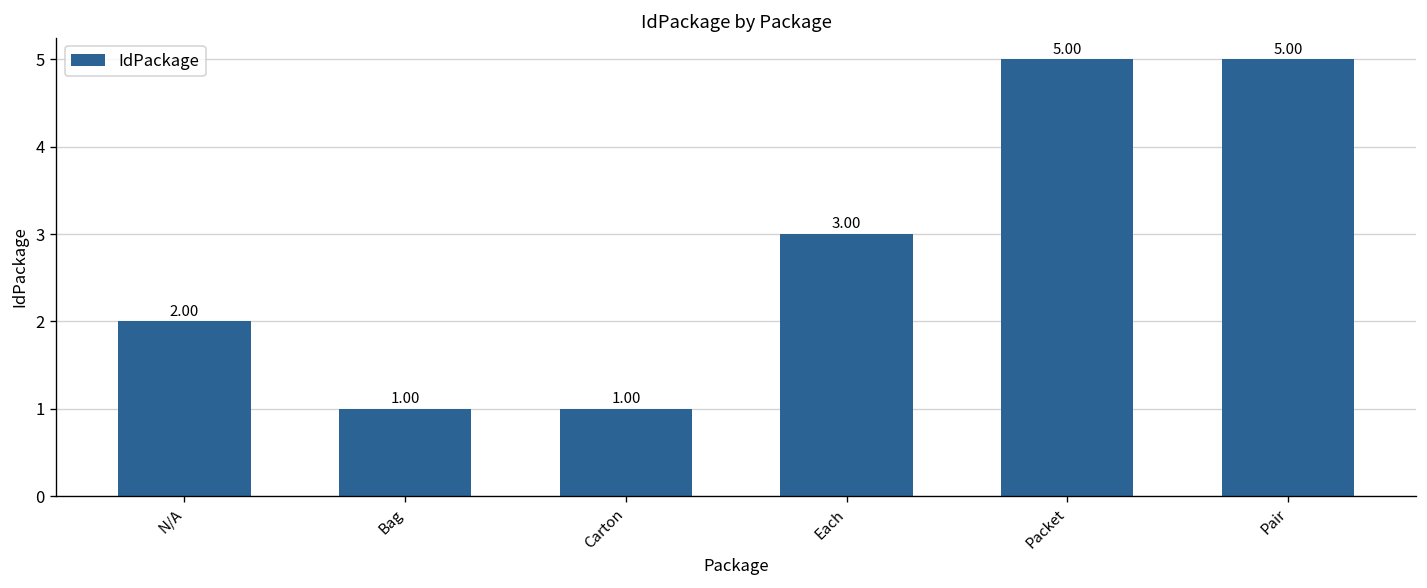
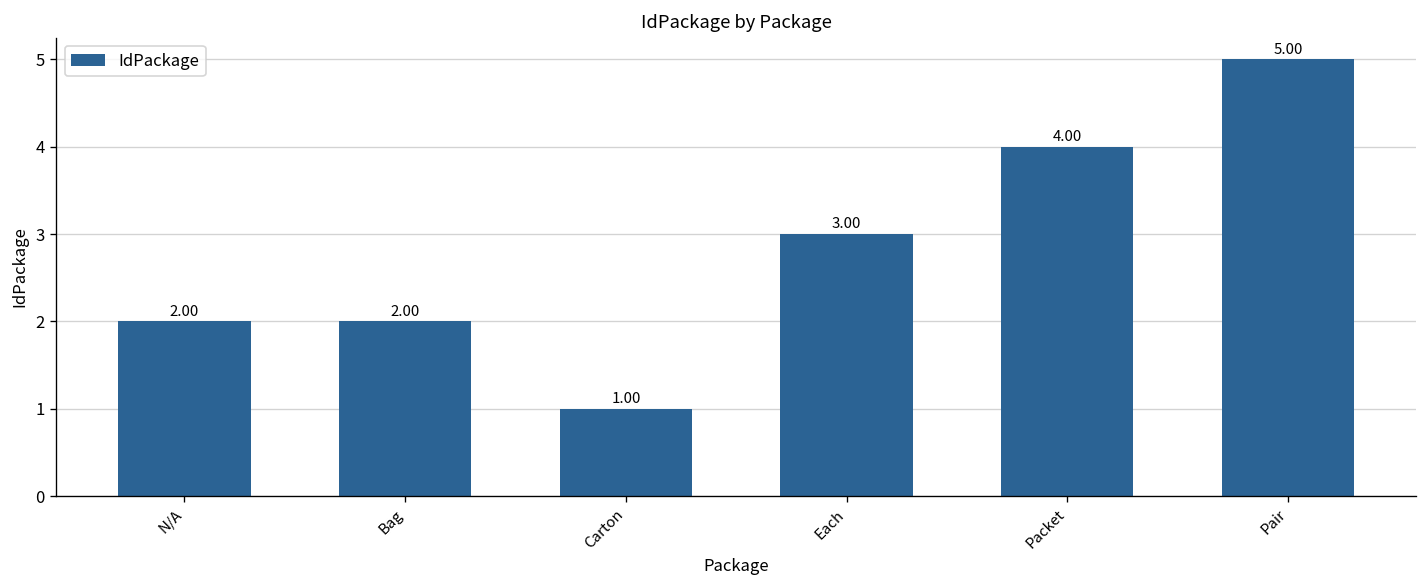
Bag: 1.00 -> 2.00
Packet: 5.00 -> 4.00
